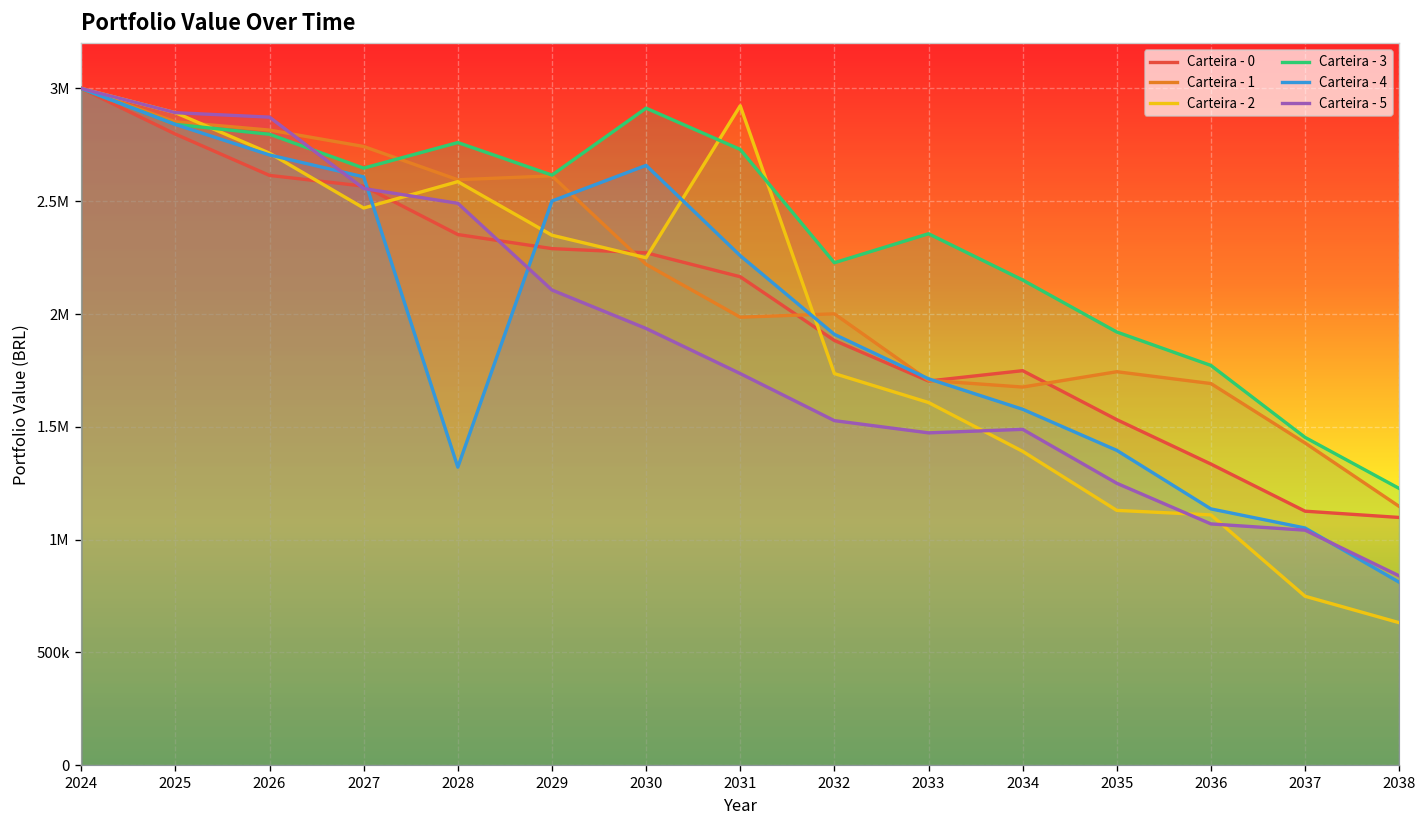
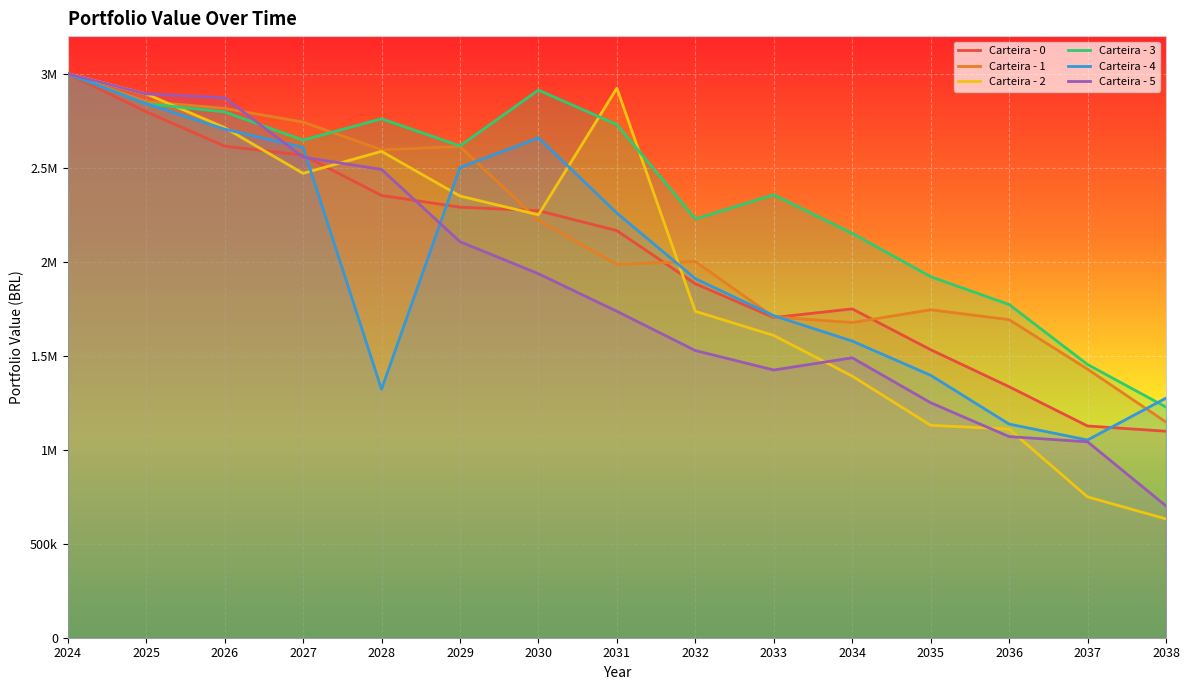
Carteira - 5, 2033: 1470000 -> 1420000
Carteira - 4, 2038: 810000 -> 1270000
Carteira - 5, 2038: 840000 -> 700000
